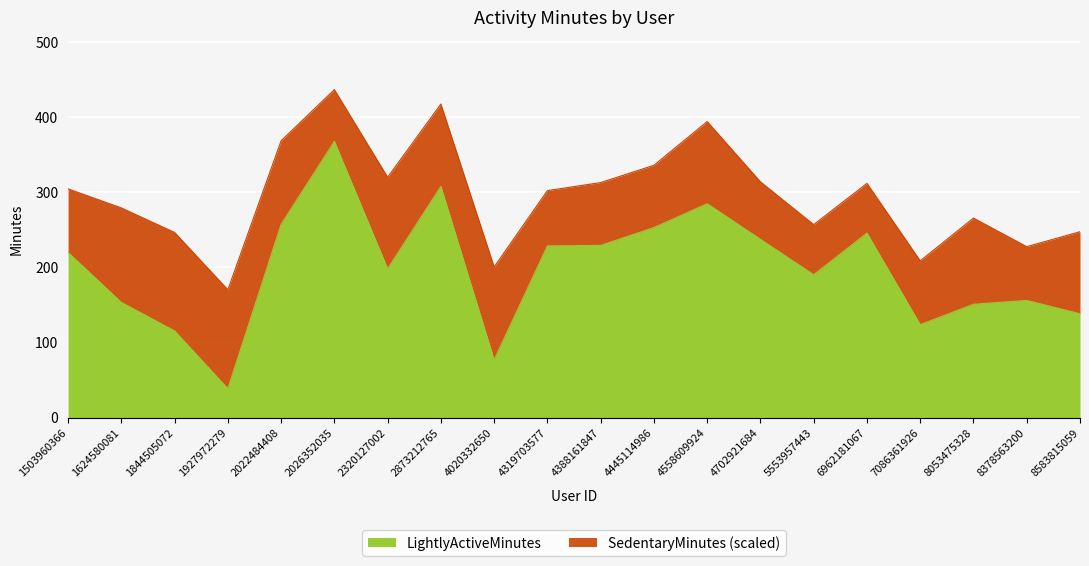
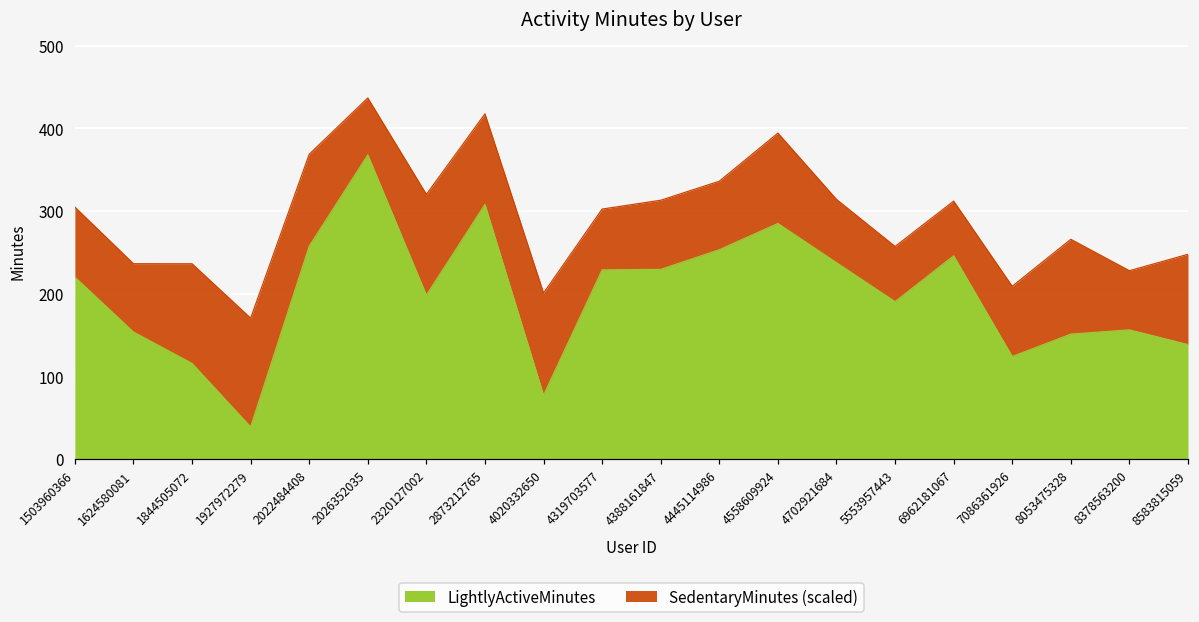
SedentaryMinutes (scaled), 1624580081: 130 -> 80
SedentaryMinutes (scaled), 1844505072: 130 -> 120
